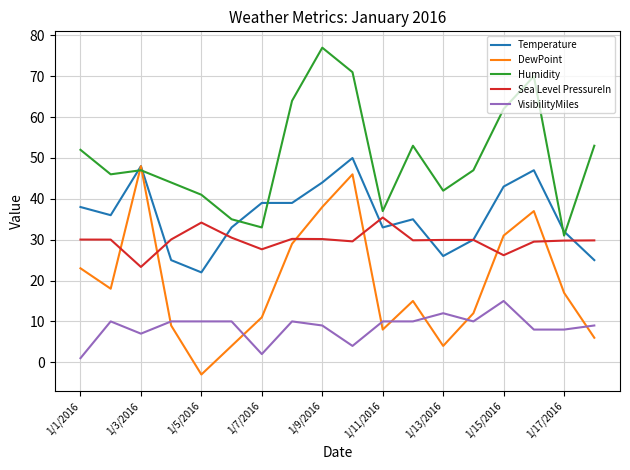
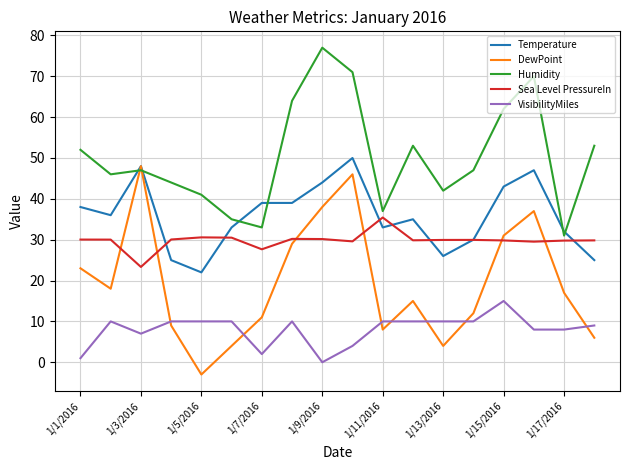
Sea Level PressureIn, 1/5/2016: 34 -> 31
VisibilityMiles, 1/9/2016: 9 -> 0
VisibilityMiles, 1/13/2016: 12 -> 10
Sea Level PressureIn, 1/15/2016: 26 -> 30
